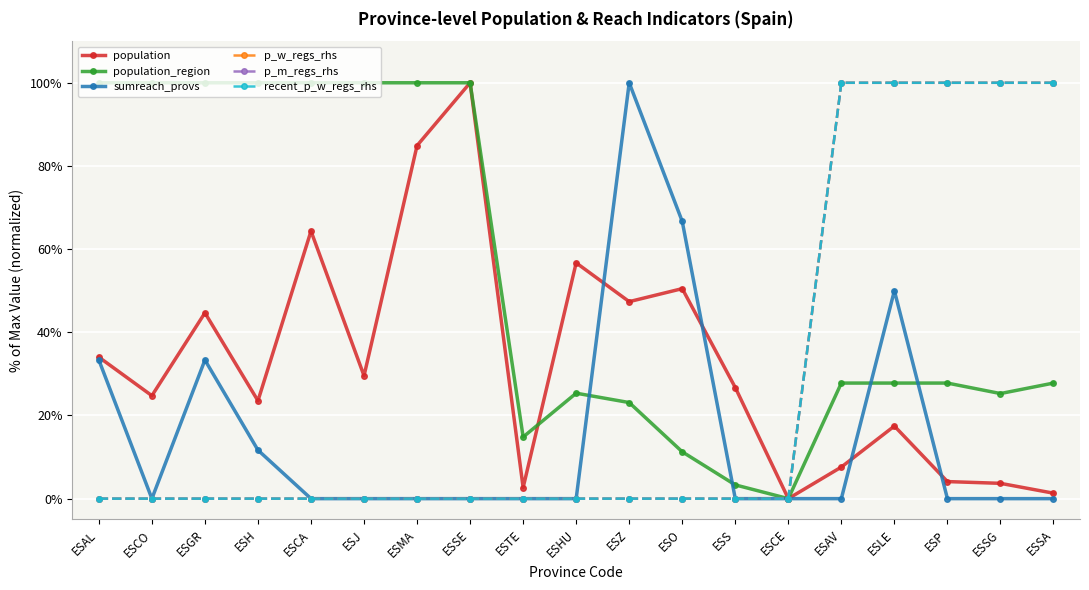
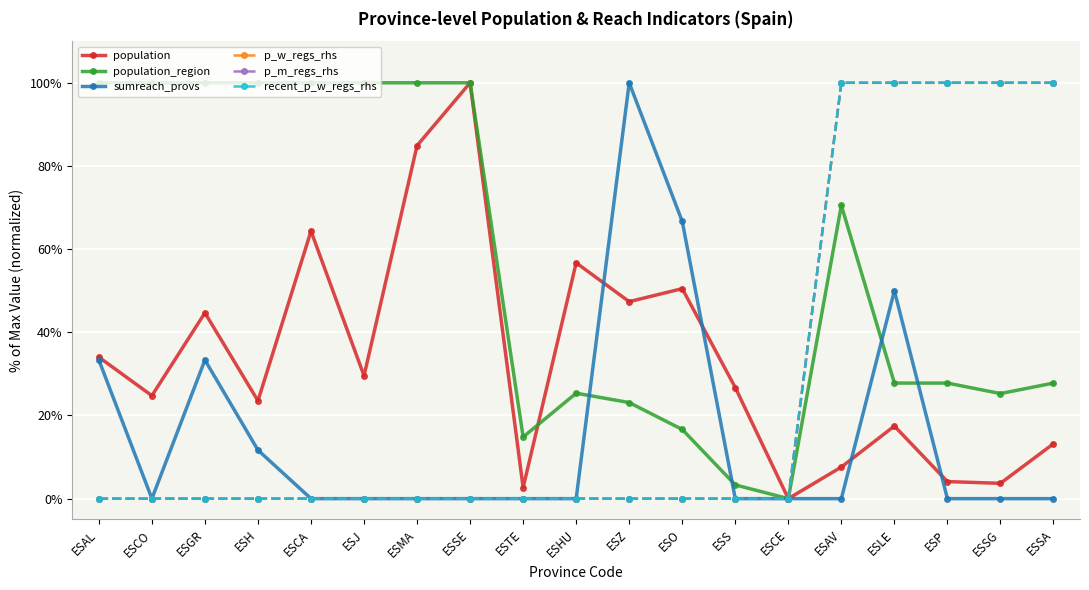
population_region, ESO: 11% -> 17%
population_region, ESAV: 28% -> 71%
population, ESSA: 1% -> 13%
